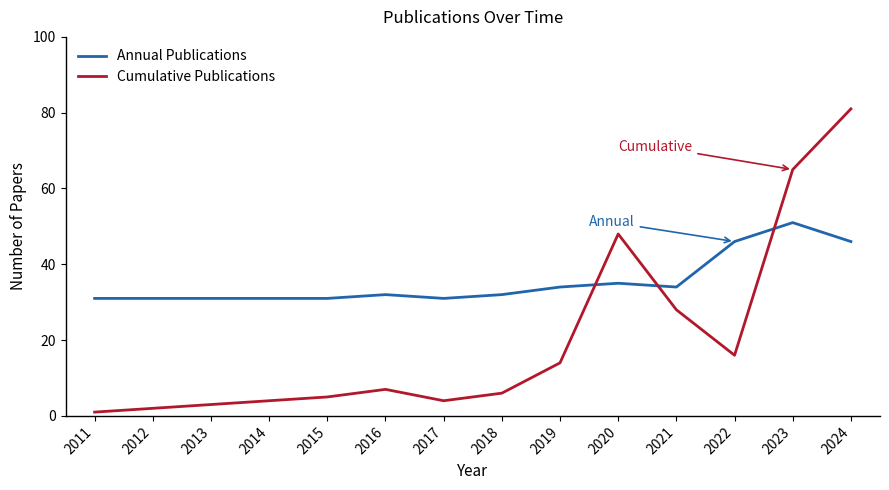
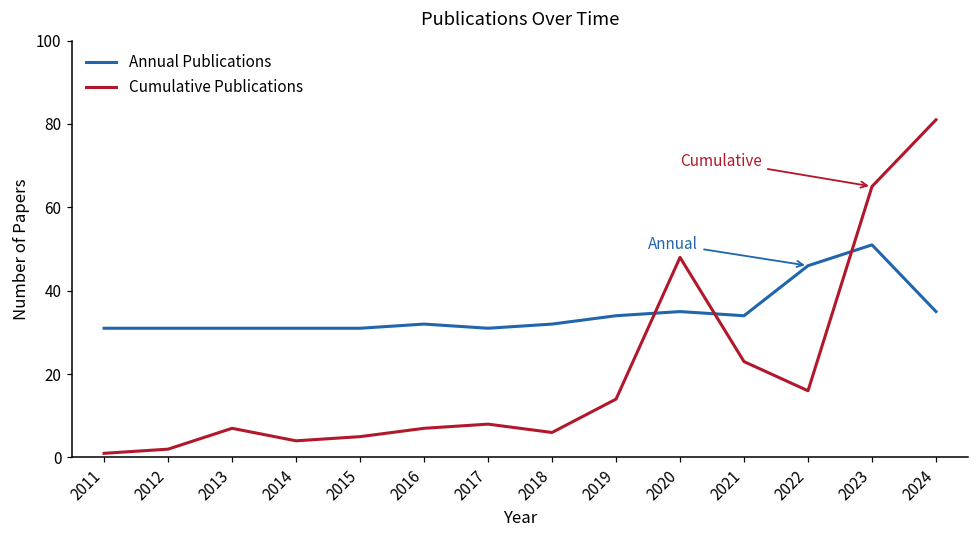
Cumulative Publications, 2013: 3 -> 7
Cumulative Publications, 2017: 4 -> 8
Cumulative Publications, 2021: 28 -> 23
Annual Publications, 2024: 46 -> 35
